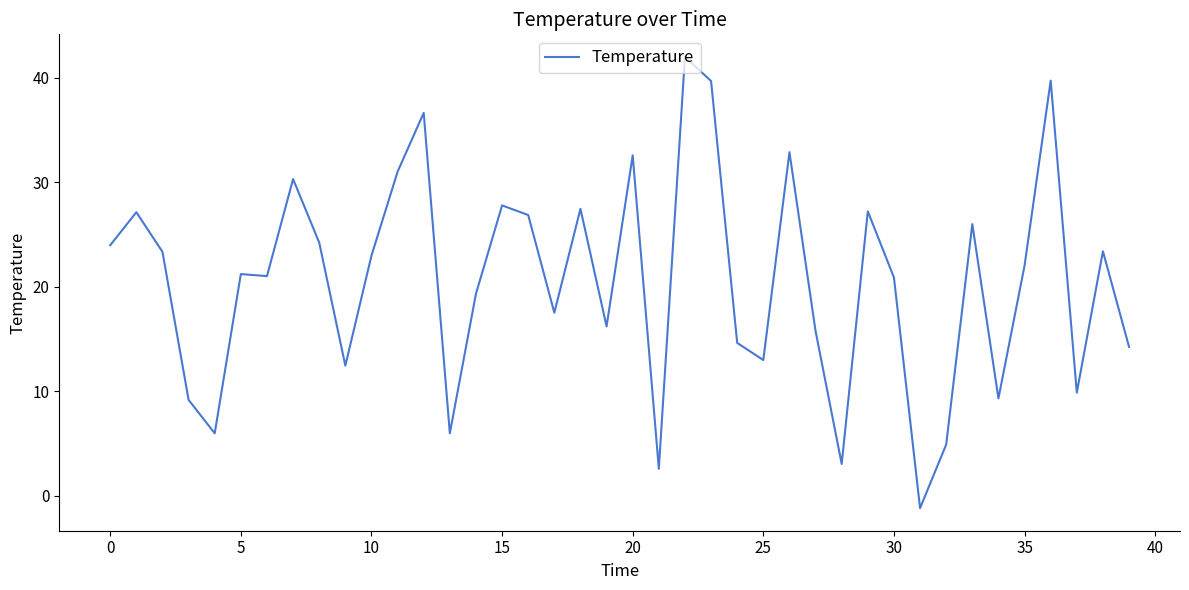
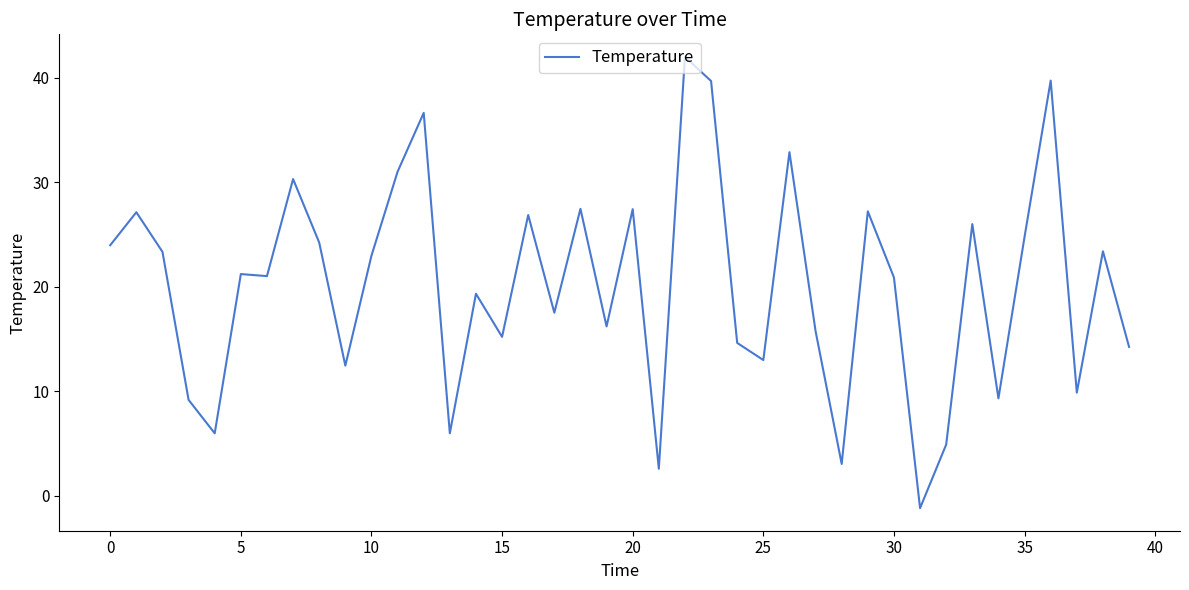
15: 27.8 -> 15.2
20: 32.6 -> 27.4
35: 22.0 -> 24.8
